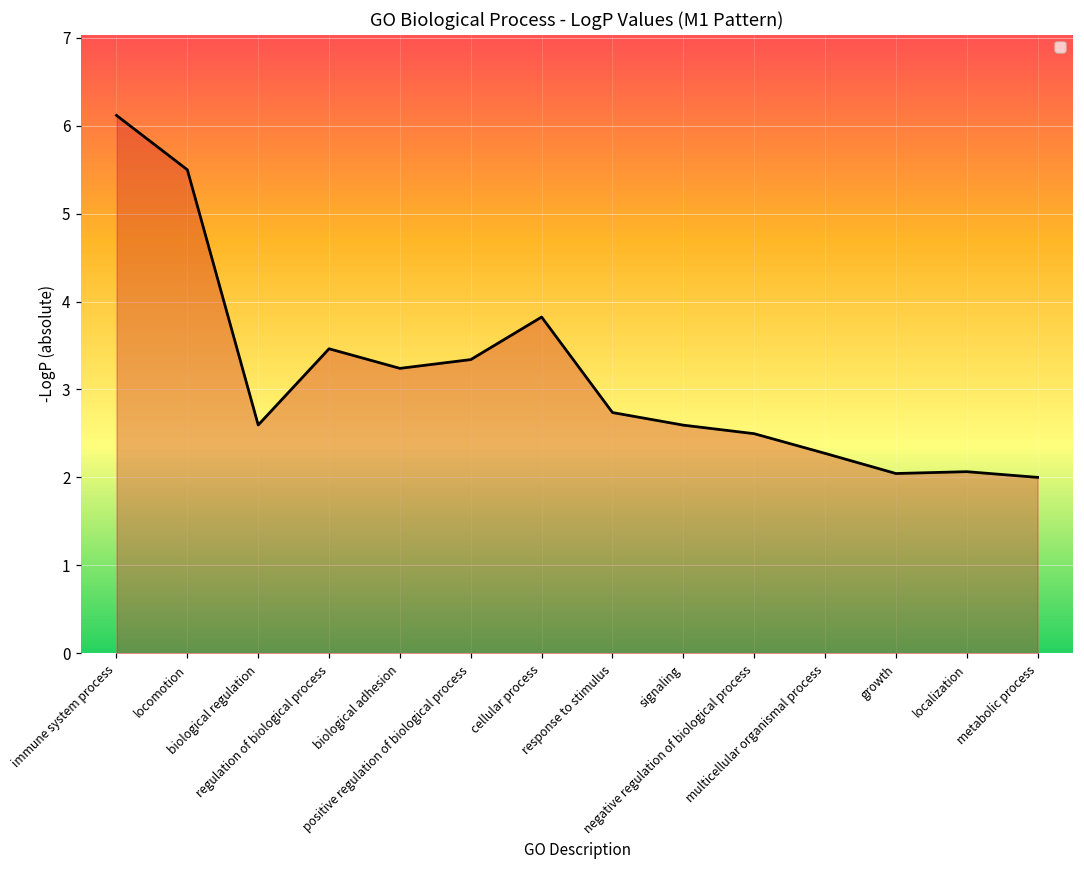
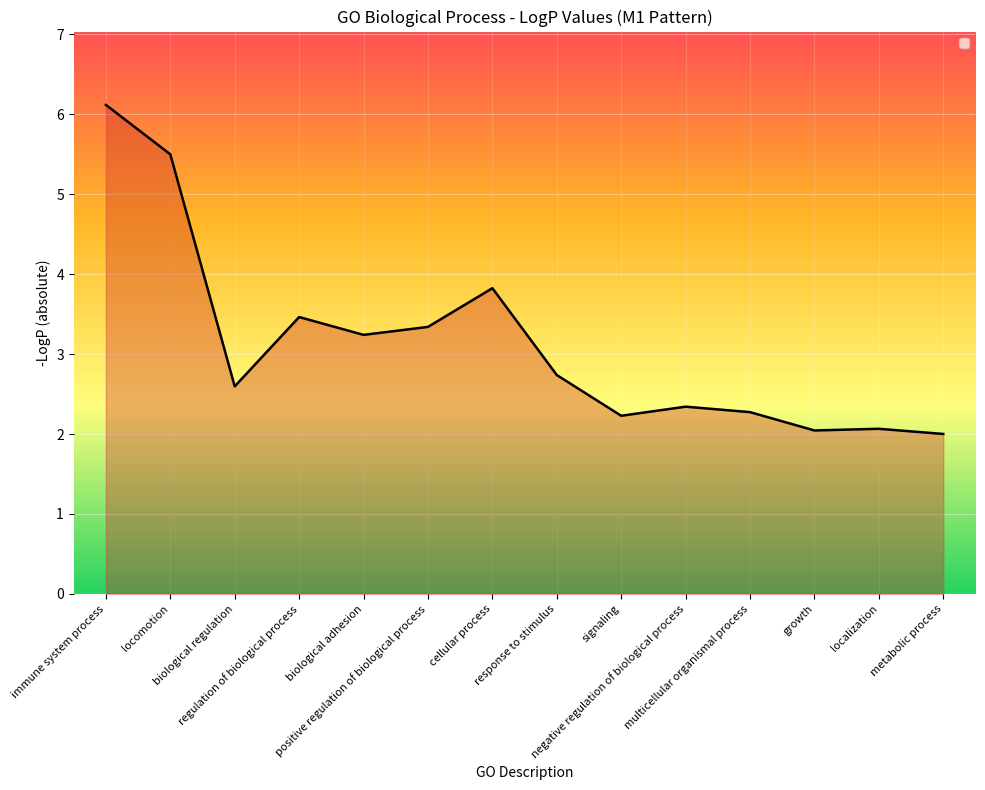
signaling: 2.6 -> 2.2
negative regulation of biological process: 2.5 -> 2.3
